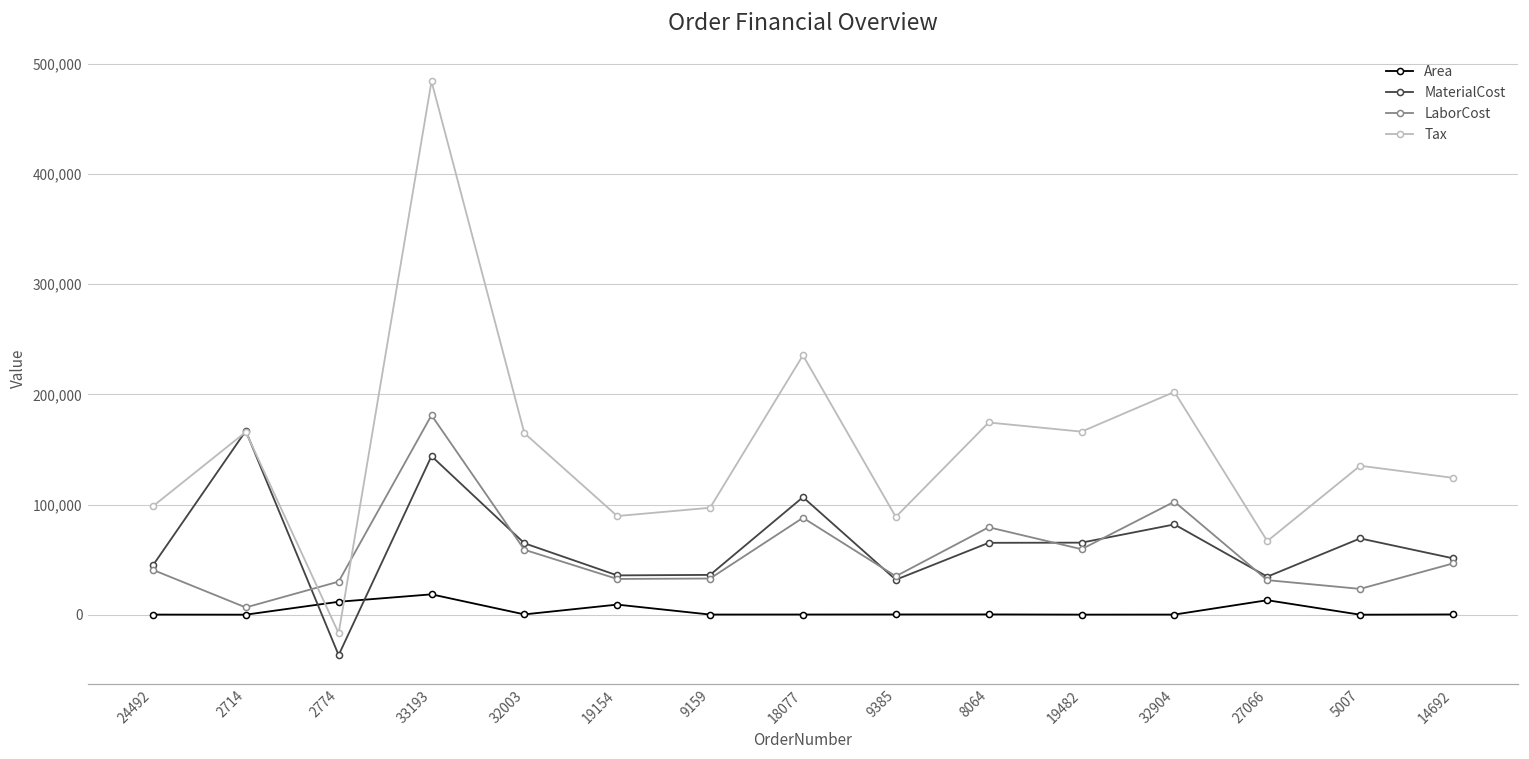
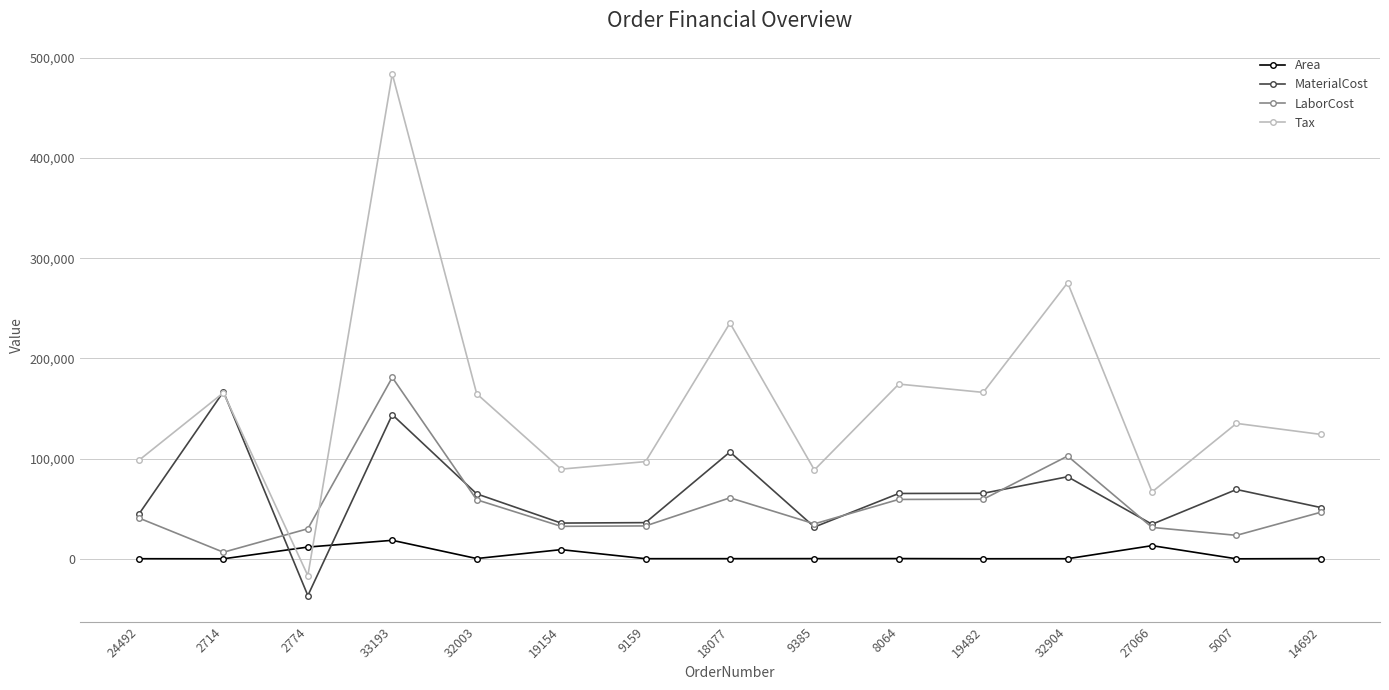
LaborCost, 18077: 88,000 -> 61,000
LaborCost, 8064: 79,000 -> 59,000
Tax, 32904: 202,000 -> 276,000
